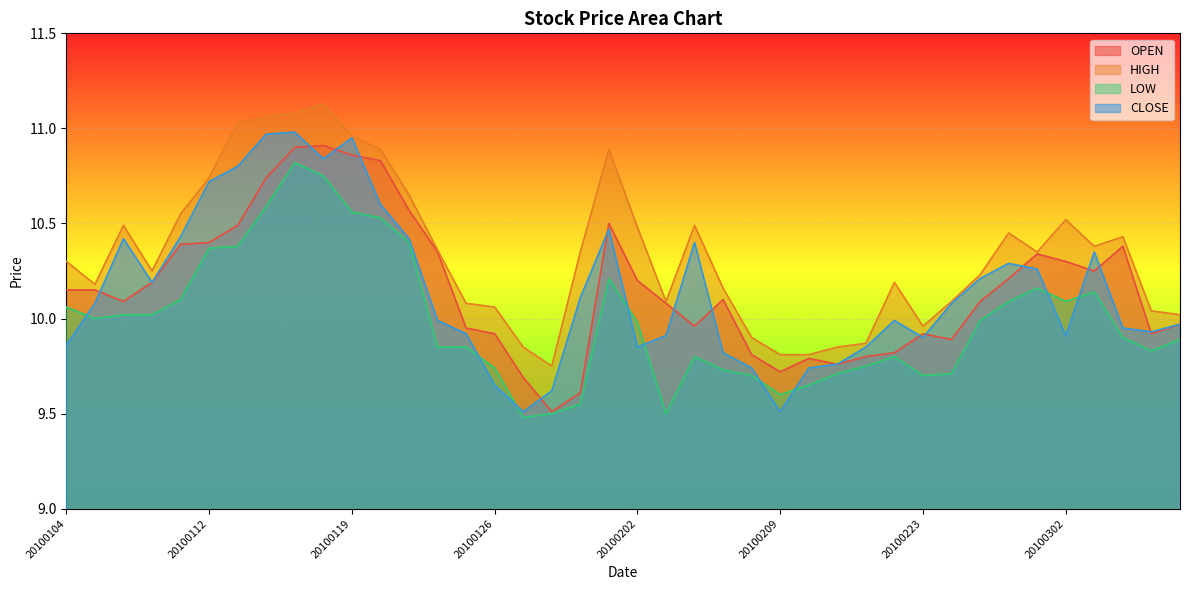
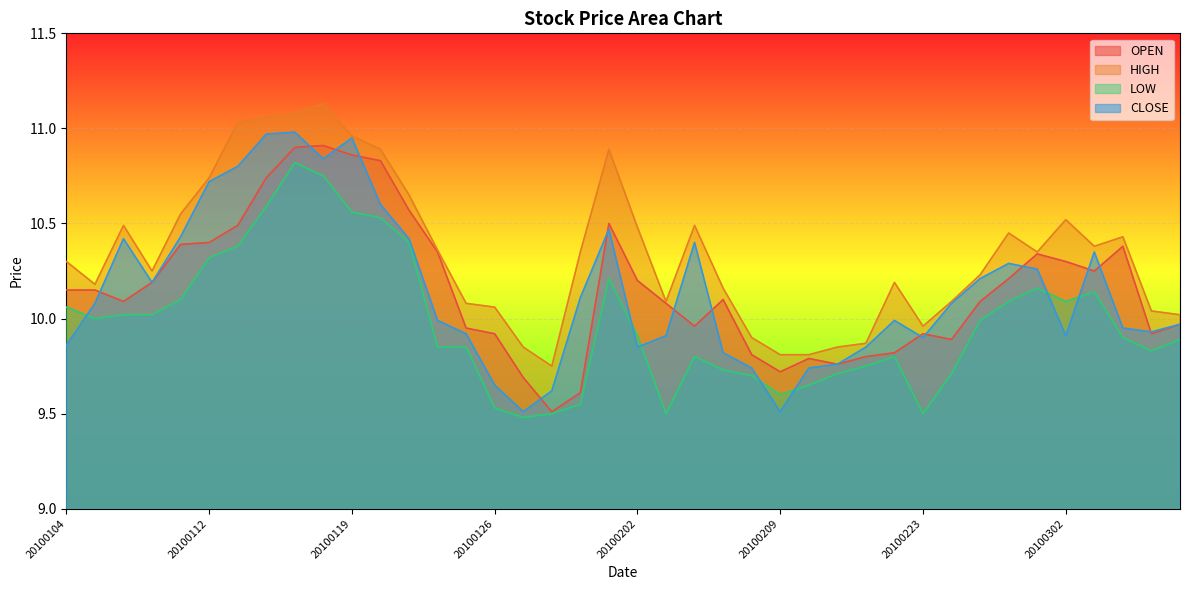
LOW, 20100112: 10.37 -> 10.32
LOW, 20100126: 9.74 -> 9.53
LOW, 20100202: 9.98 -> 9.91
LOW, 20100223: 9.7 -> 9.5
